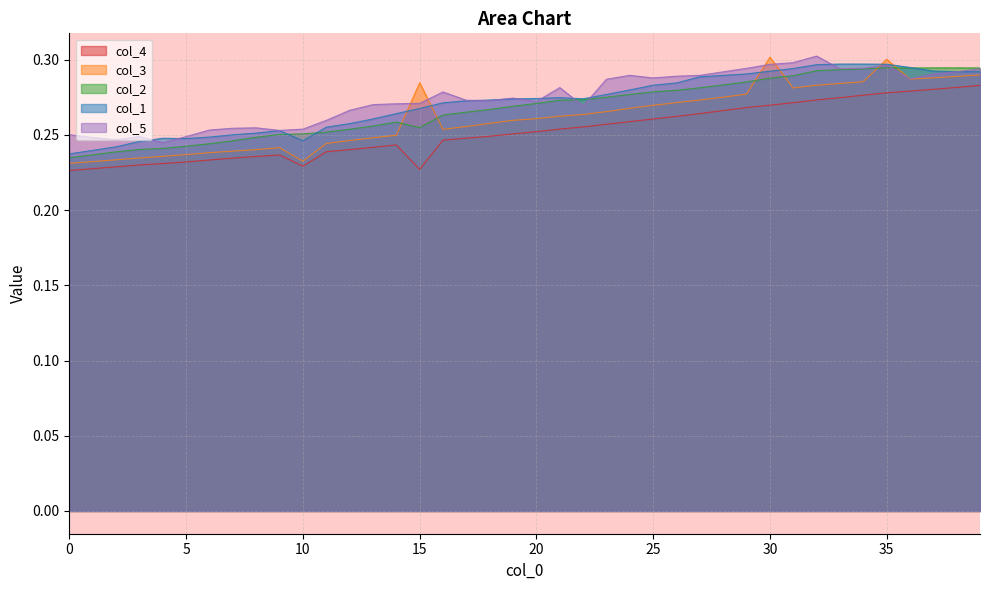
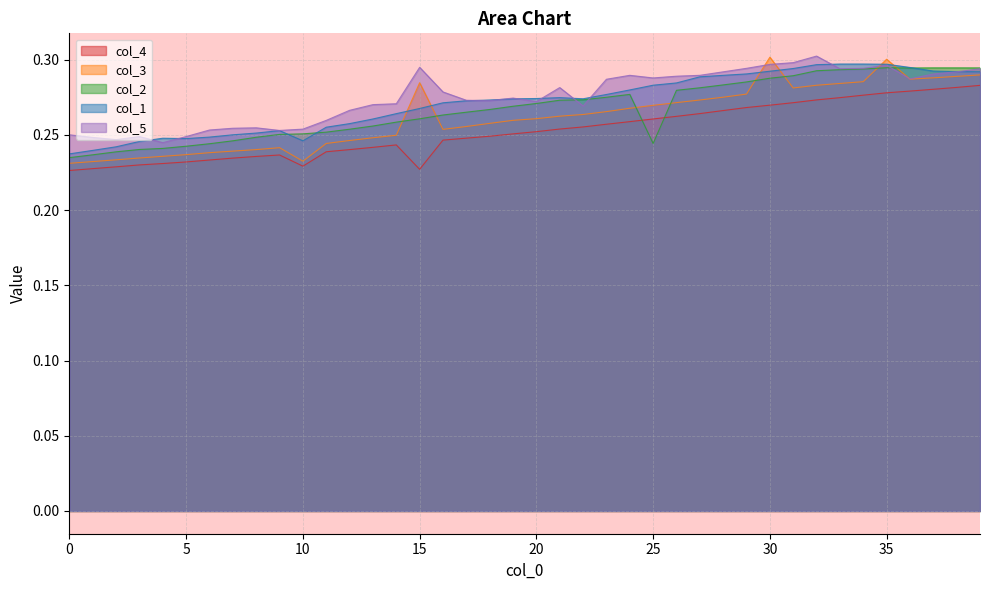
col_2, 15: 0.255 -> 0.261
col_5, 15: 0.271 -> 0.295
col_2, 25: 0.279 -> 0.244
